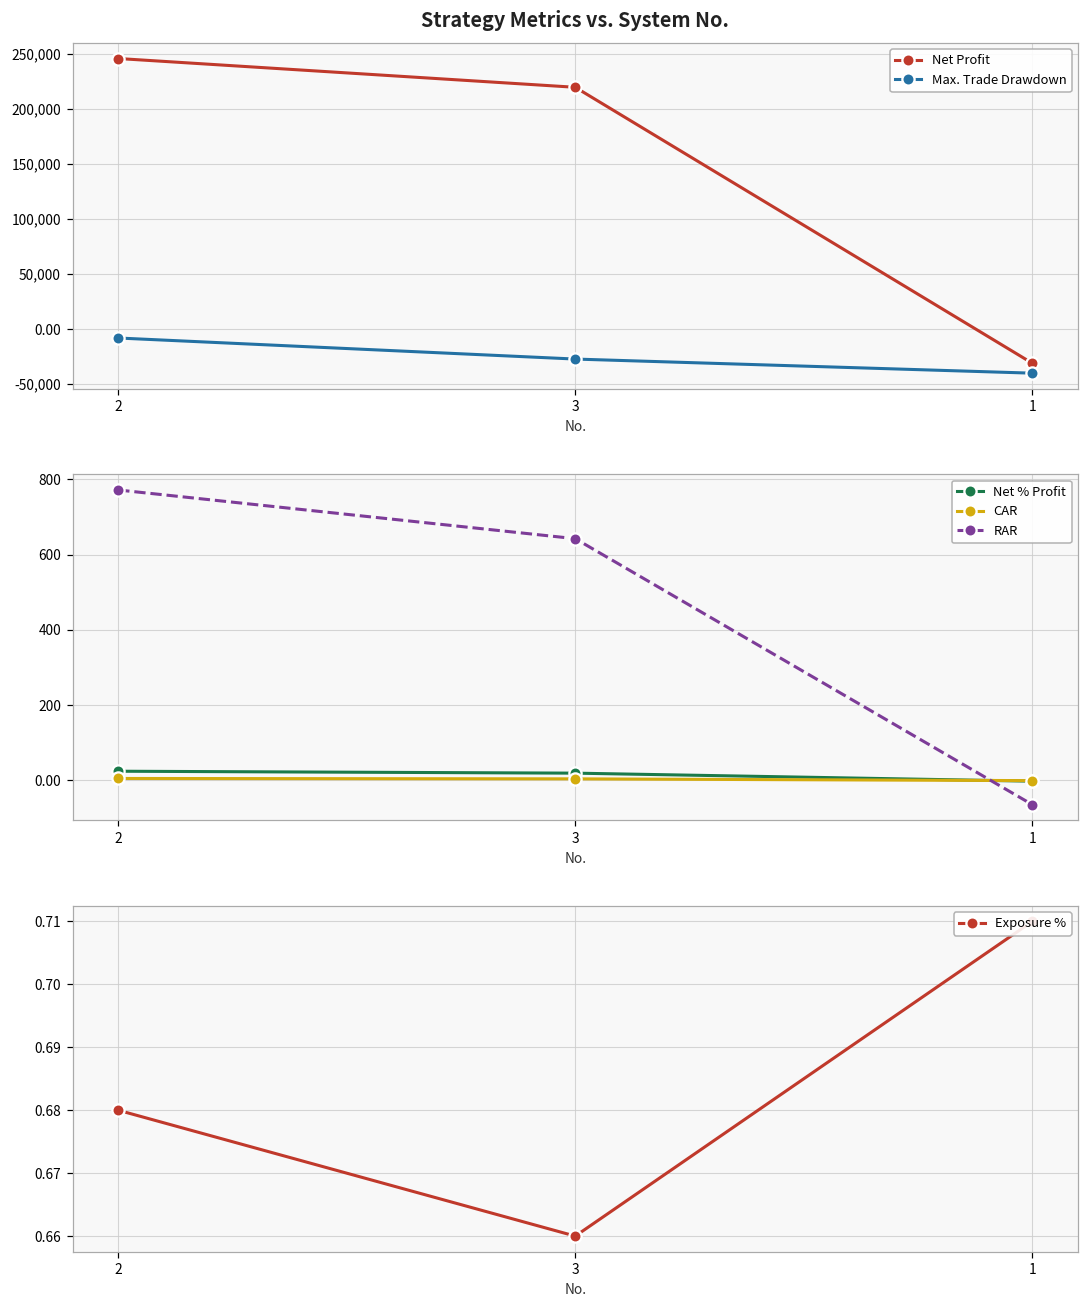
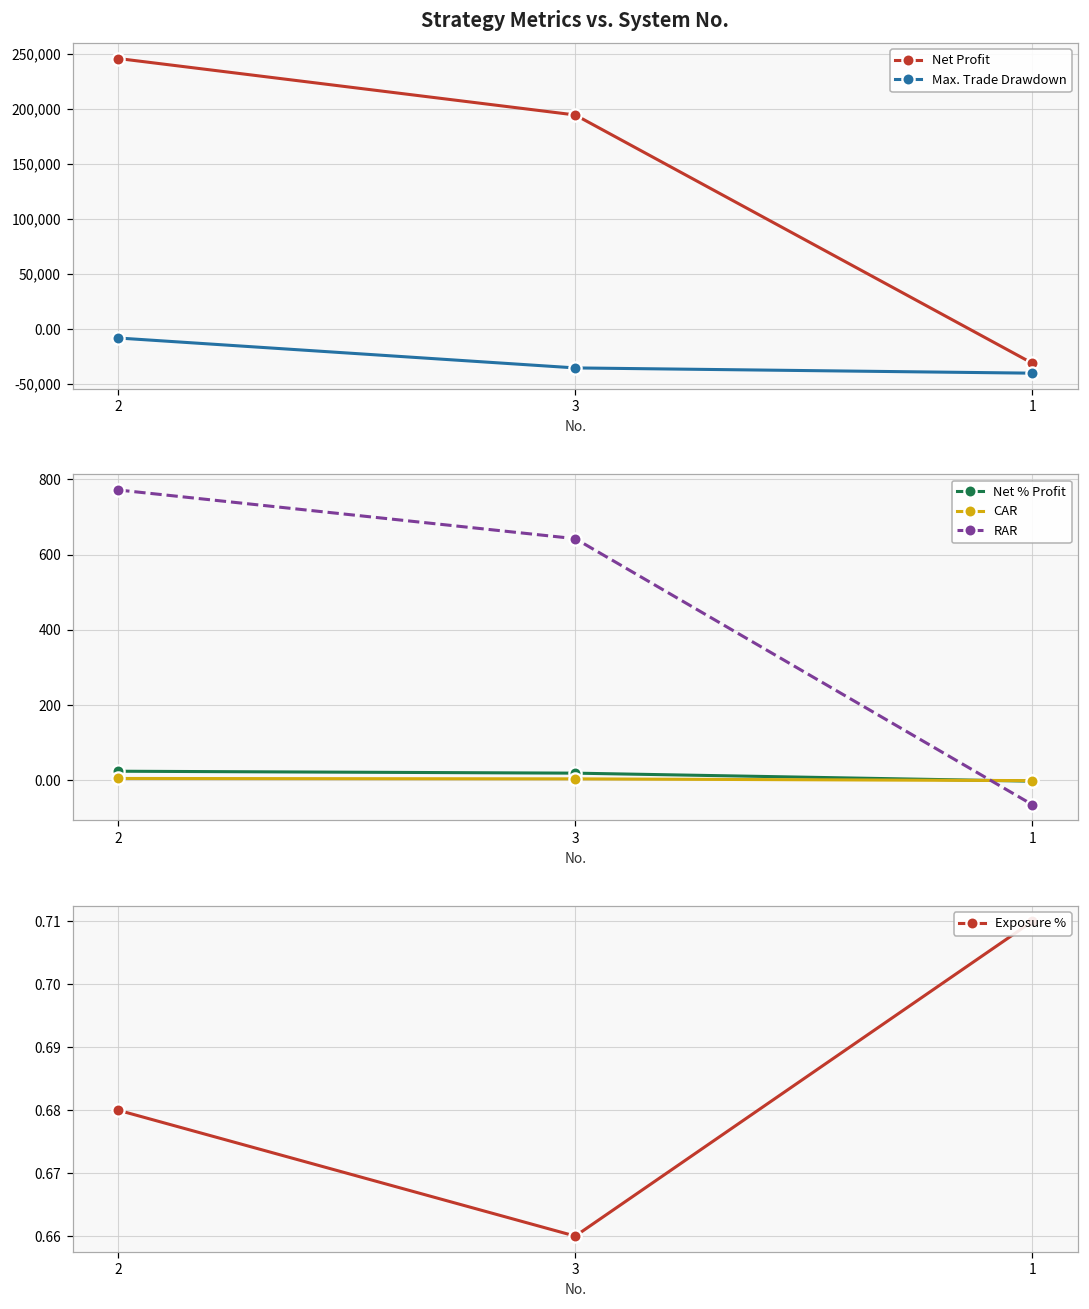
Strategy Metrics vs. System No., Net Profit, 3: 219,000 -> 194,000
Strategy Metrics vs. System No., Max. Trade Drawdown, 3: -27,000 -> -35,000
